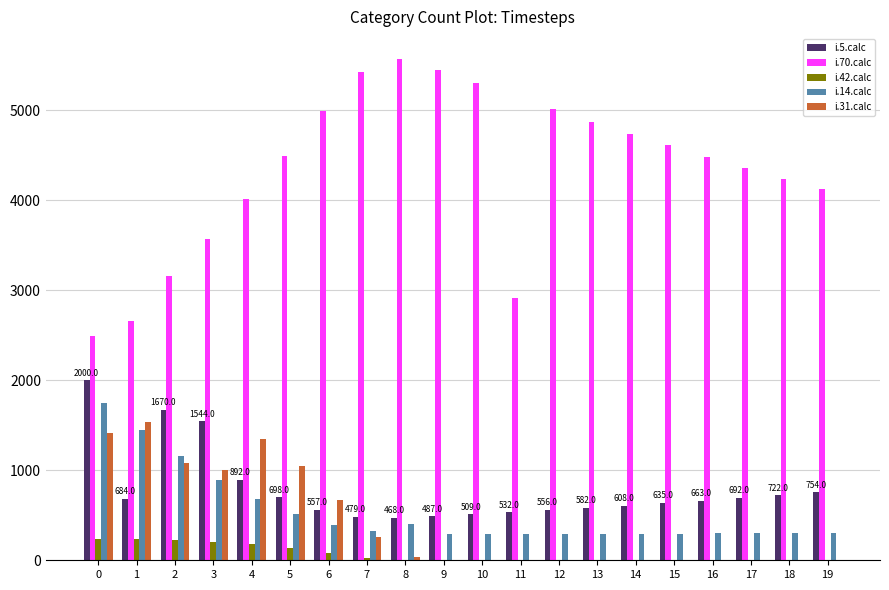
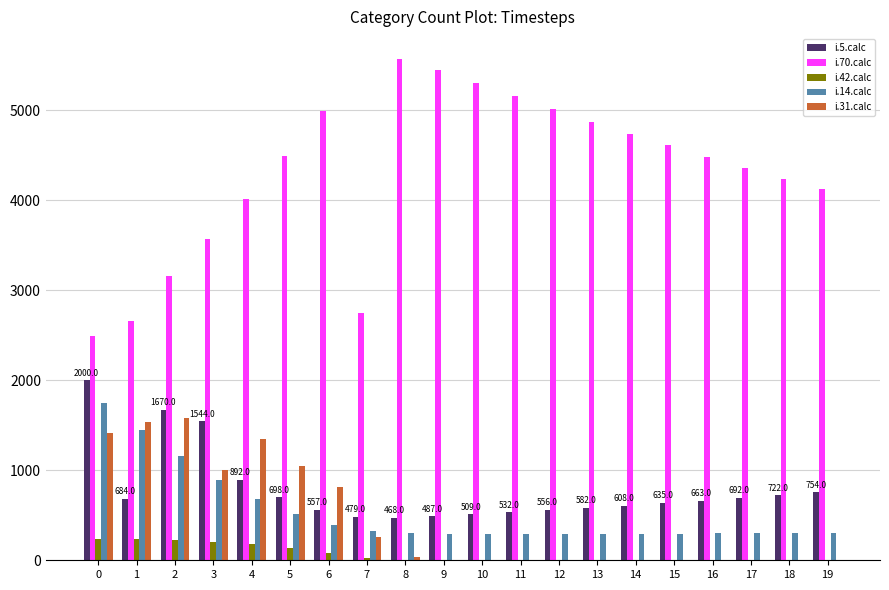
i.31.calc, 2: 1100 -> 1600
i.31.calc, 6: 700 -> 800
i.70.calc, 7: 5400 -> 2700
i.14.calc, 8: 400 -> 300
i.70.calc, 11: 2900 -> 5200
